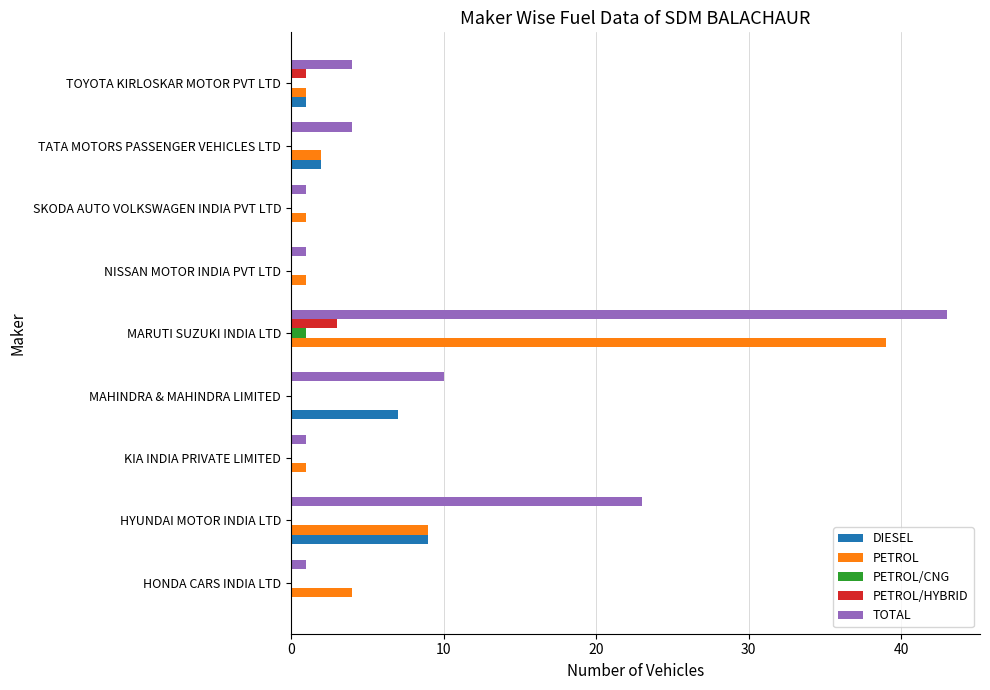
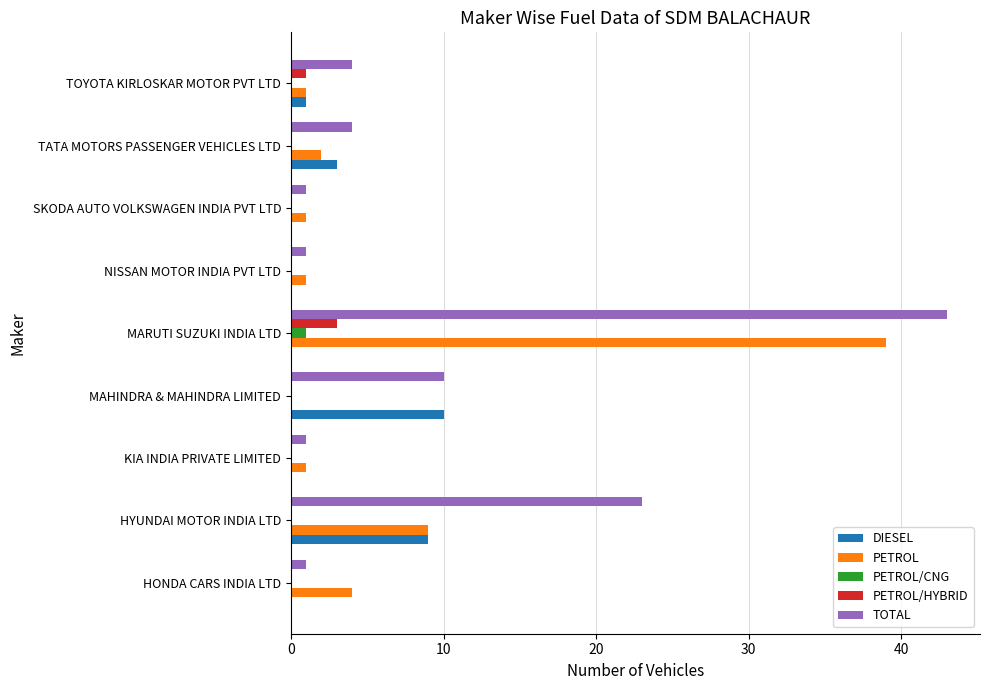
DIESEL, TATA MOTORS PASSENGER VEHICLES LTD: 2 -> 3
DIESEL, MAHINDRA & MAHINDRA LIMITED: 7 -> 10
